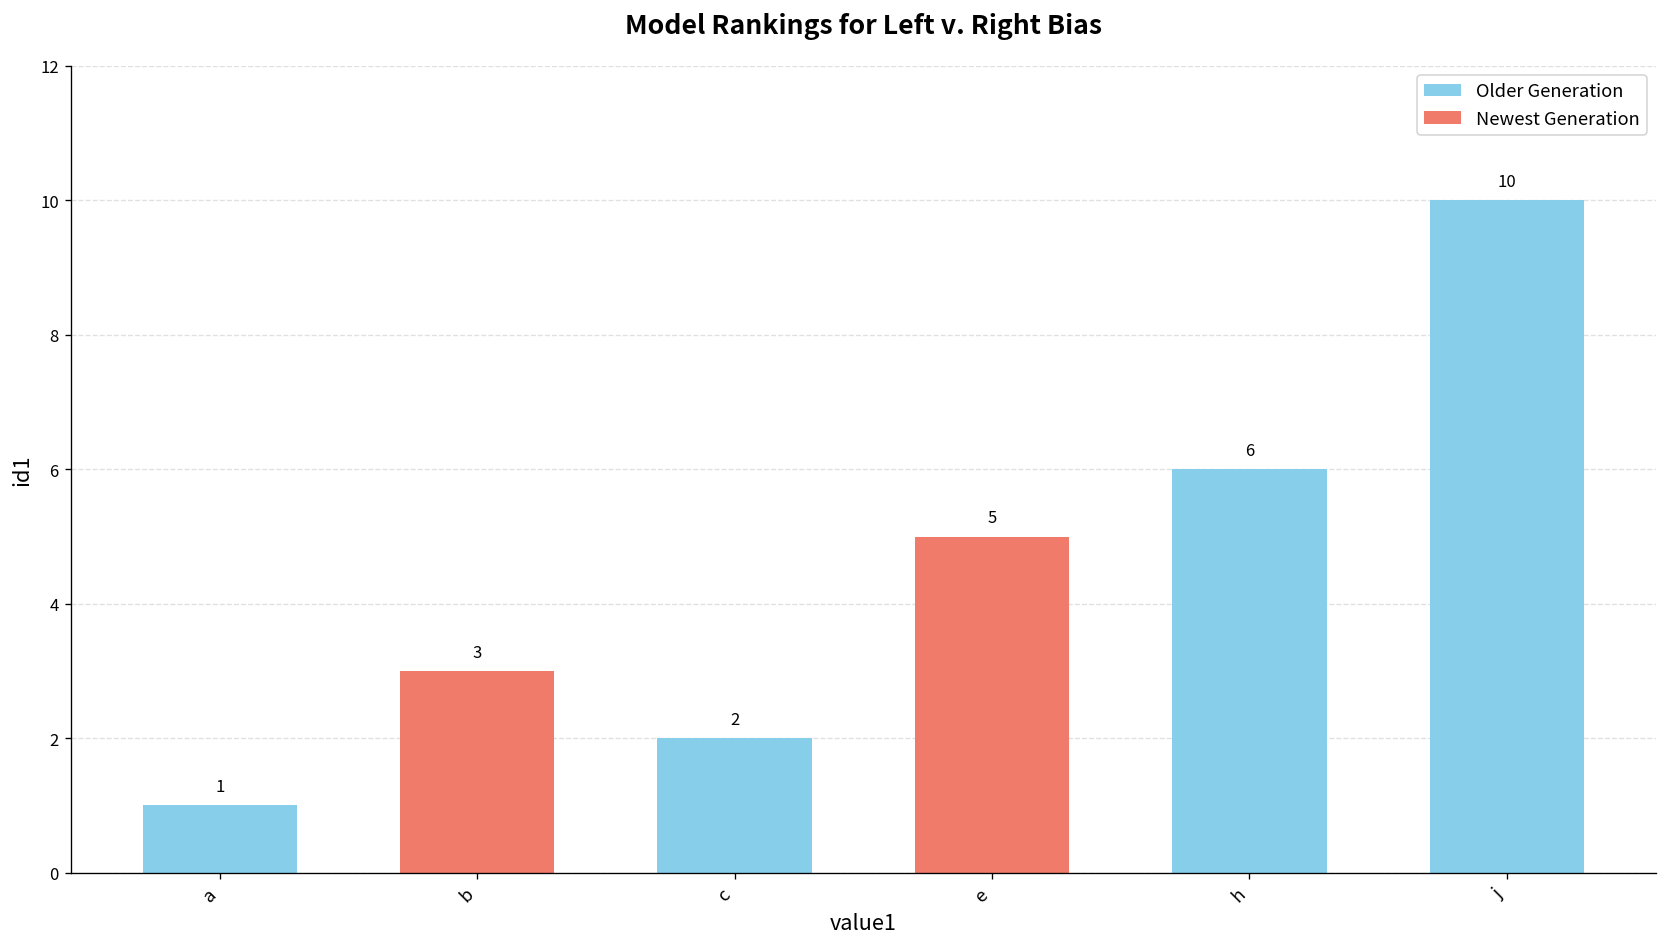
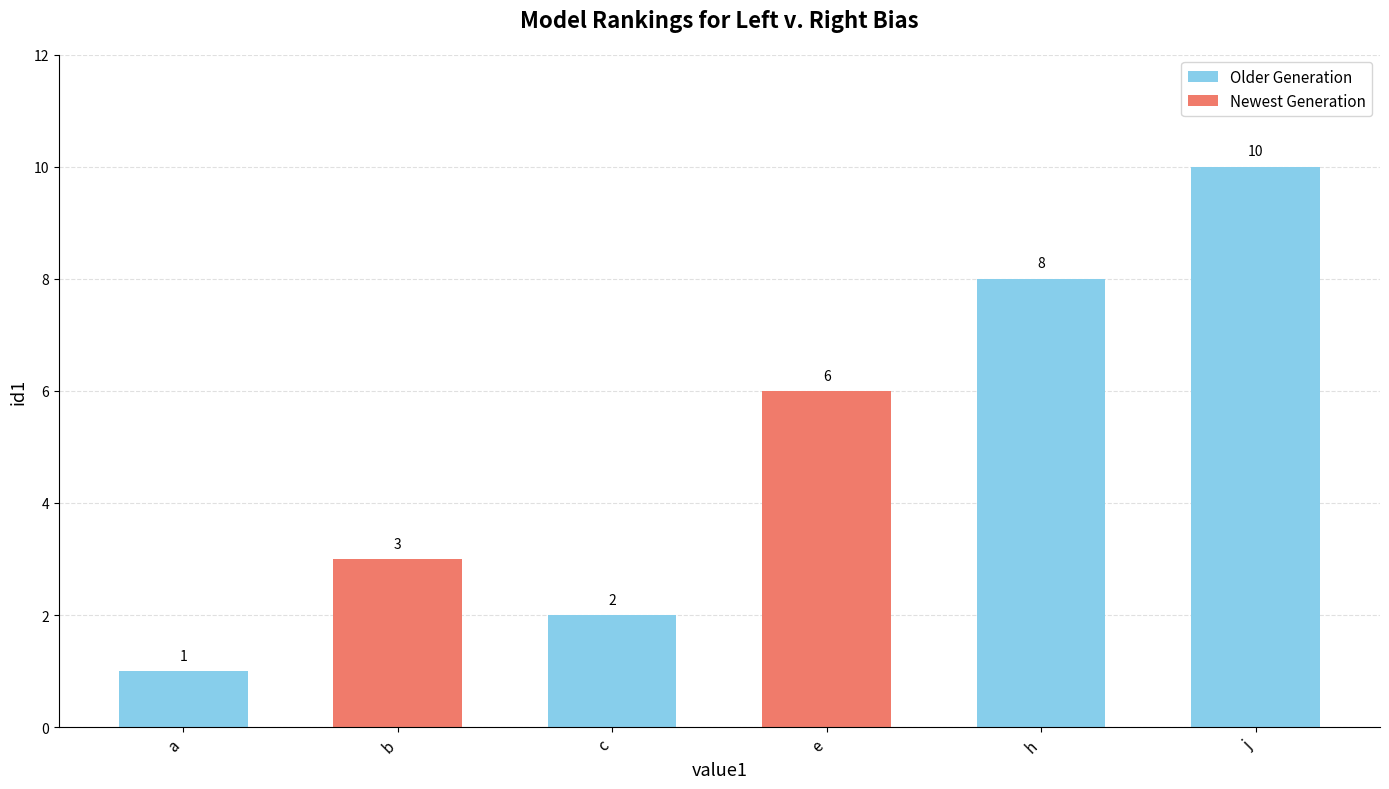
e: 5 -> 6
h: 6 -> 8
